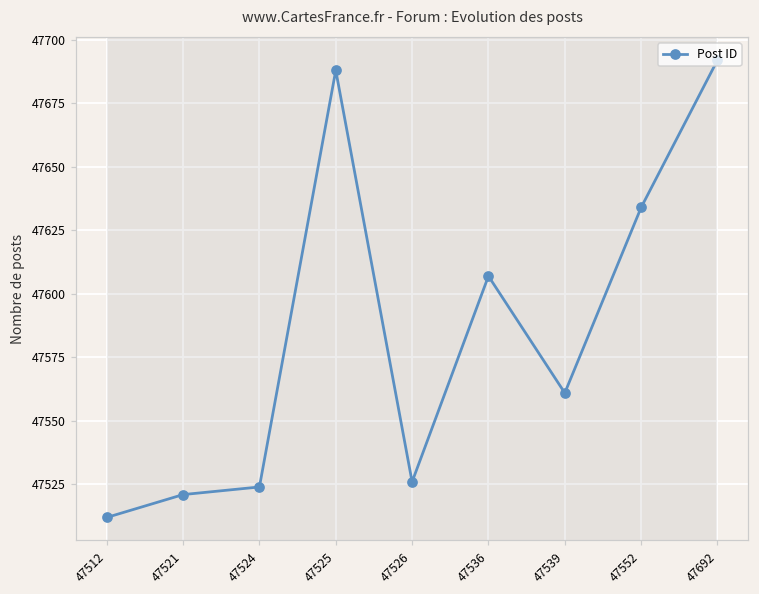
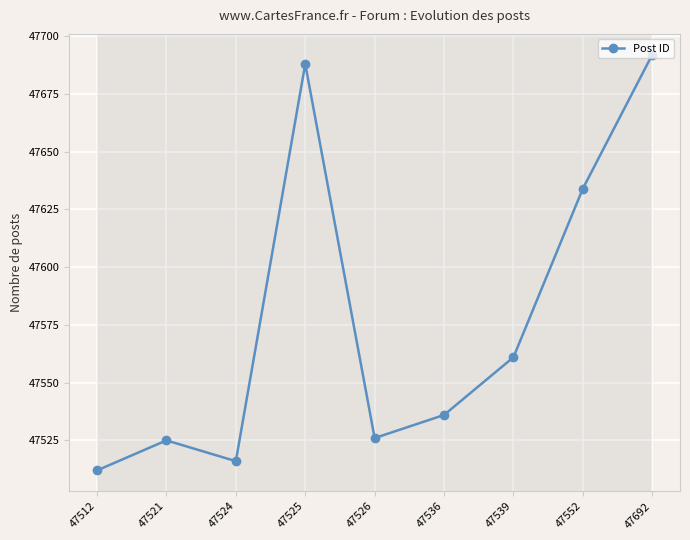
47521: 47521 -> 47525
47524: 47524 -> 47516
47536: 47607 -> 47536
